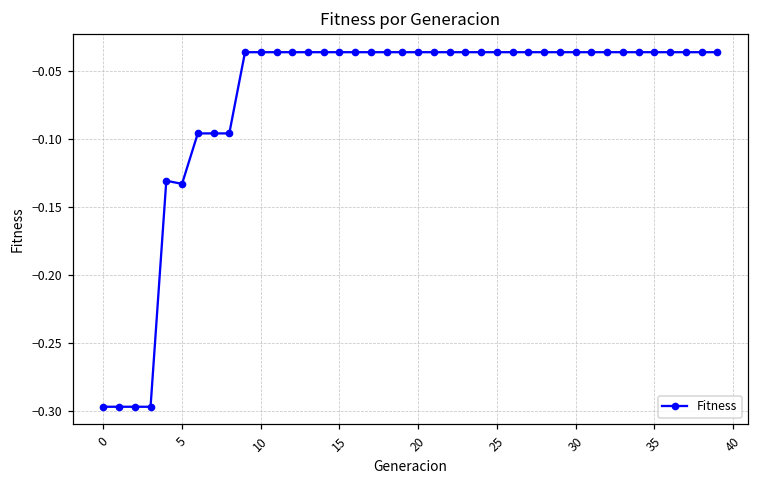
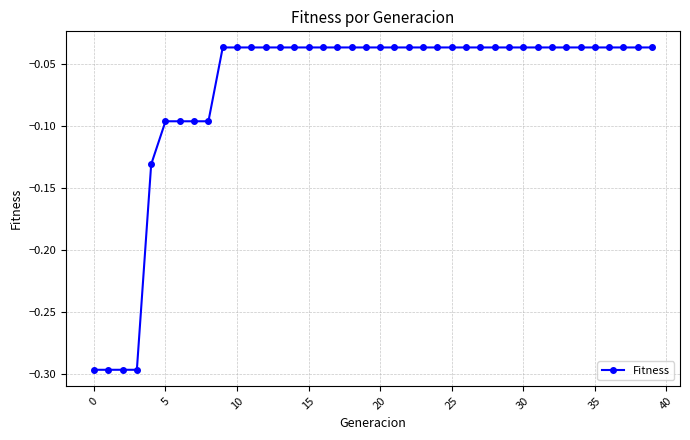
5: -0.133 -> -0.096
